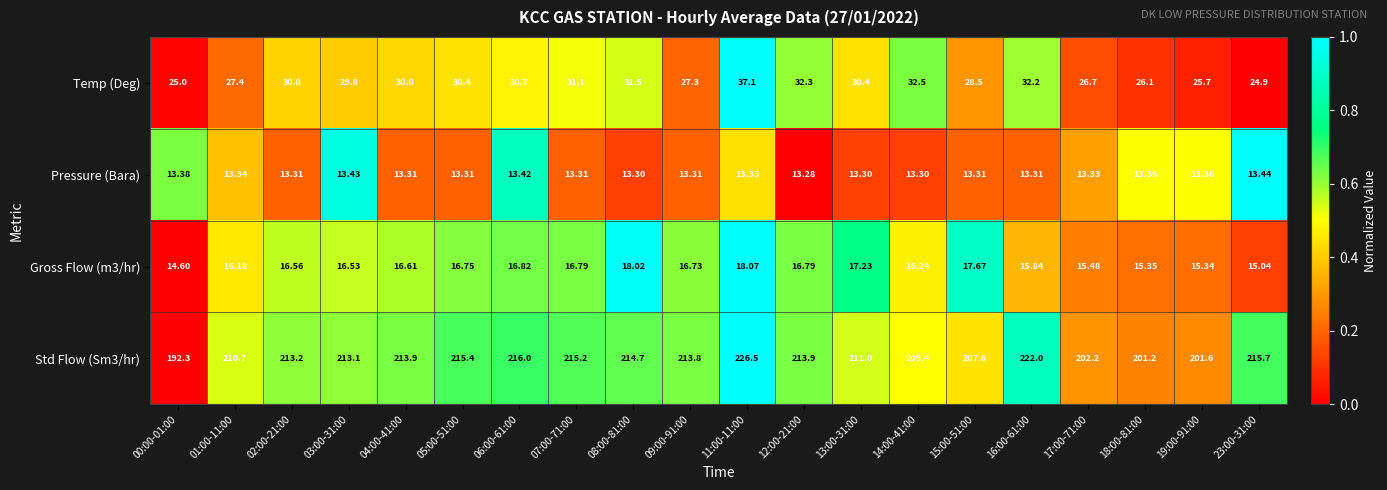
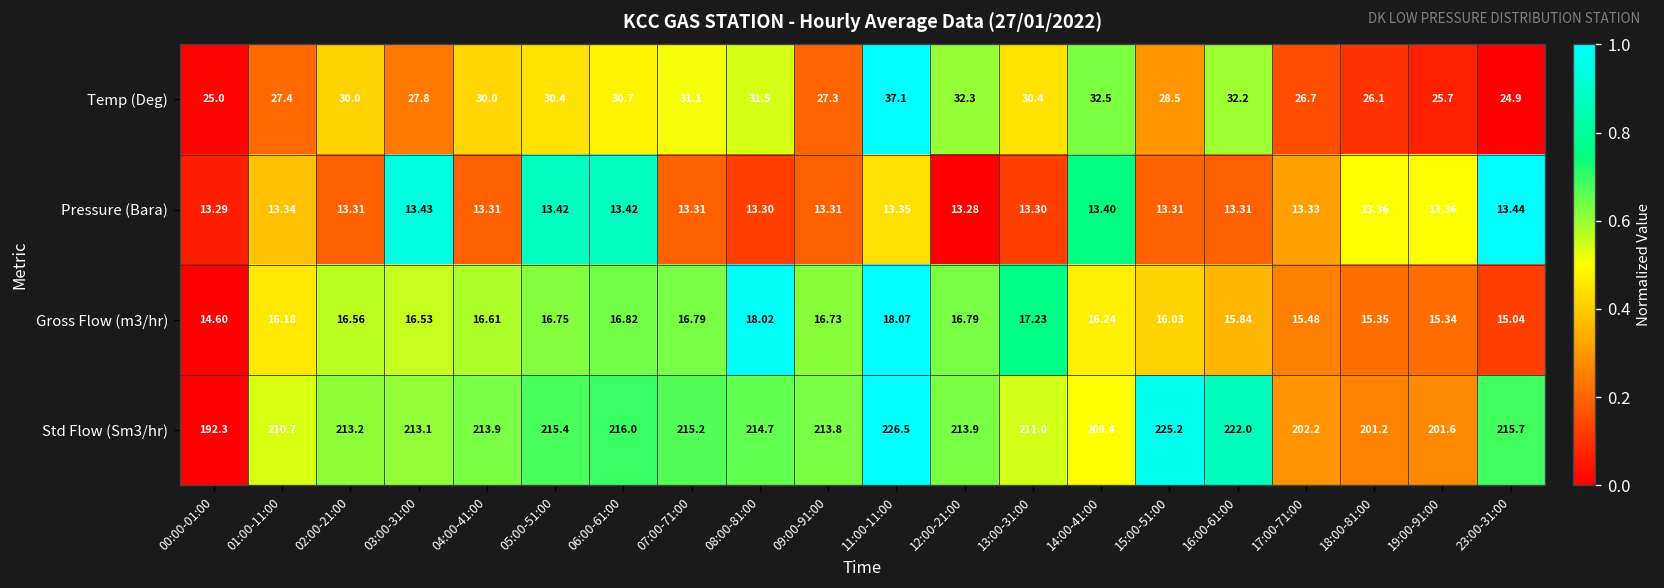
Temp (Deg), 03:00-31:00: 29.8 -> 27.8
Pressure (Bara), 00:00-01:00: 13.38 -> 13.29
Pressure (Bara), 05:00-51:00: 13.31 -> 13.42
Pressure (Bara), 14:00-41:00: 13.30 -> 13.40
Gross Flow (m3/hr), 15:00-51:00: 17.67 -> 16.03
Std Flow (Sm3/hr), 15:00-51:00: 207.6 -> 225.2
